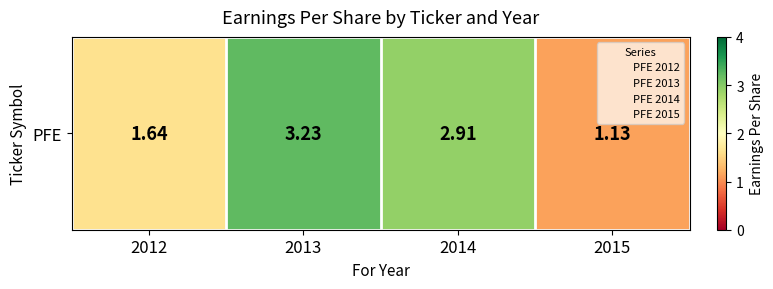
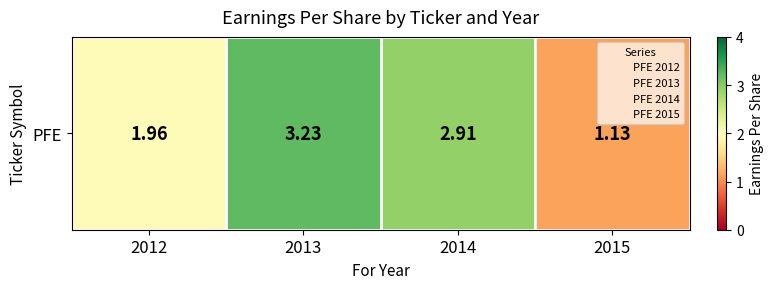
PFE, 2012: 1.64 -> 1.96
